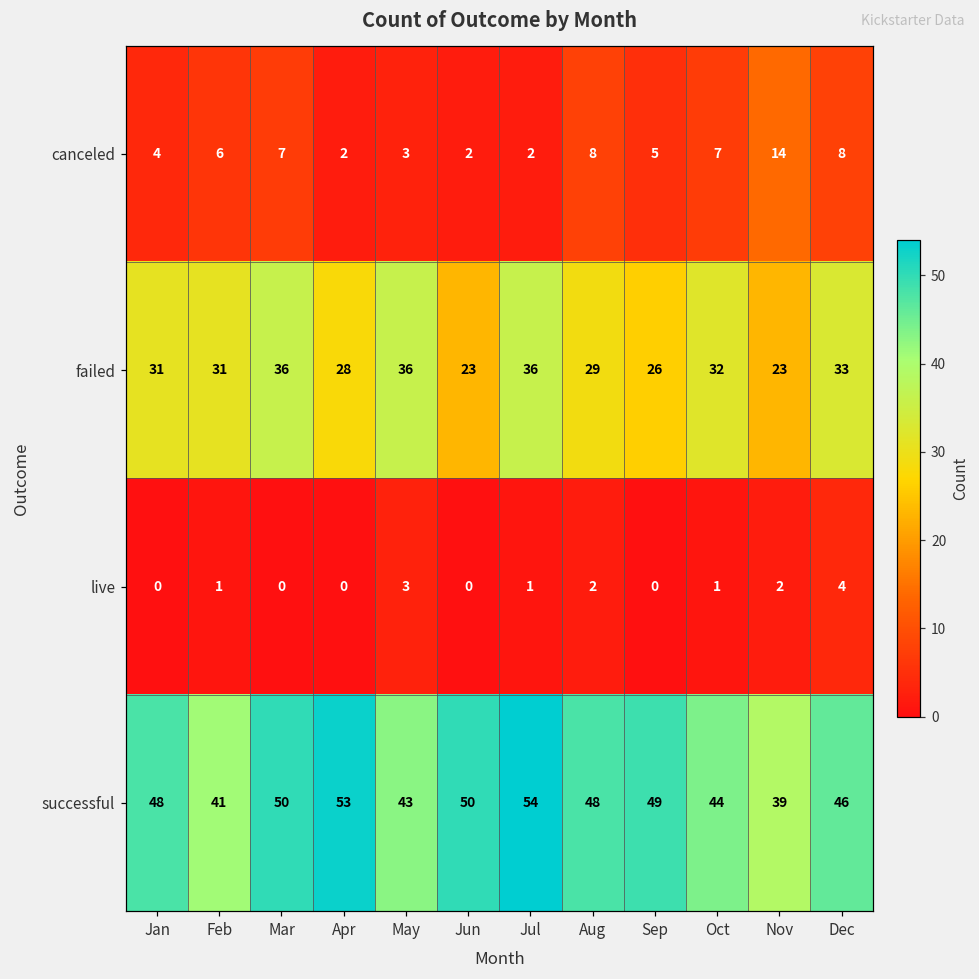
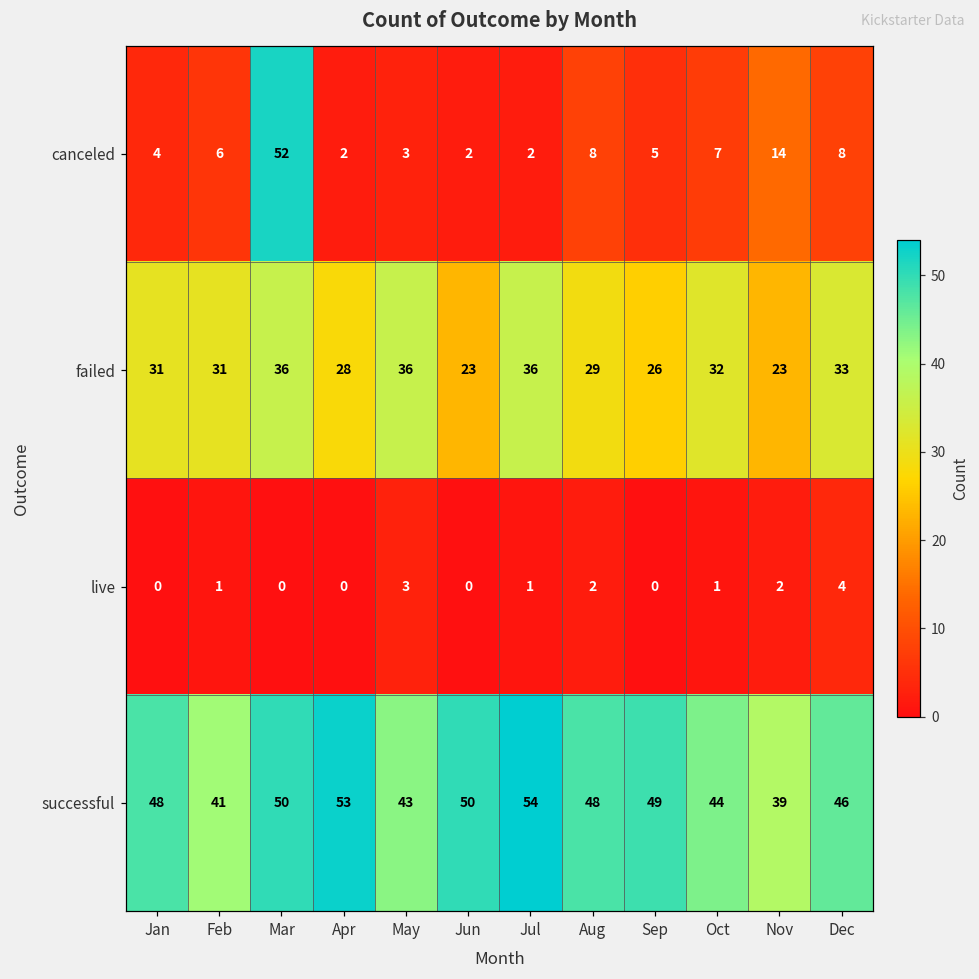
canceled, Mar: 7 -> 52
